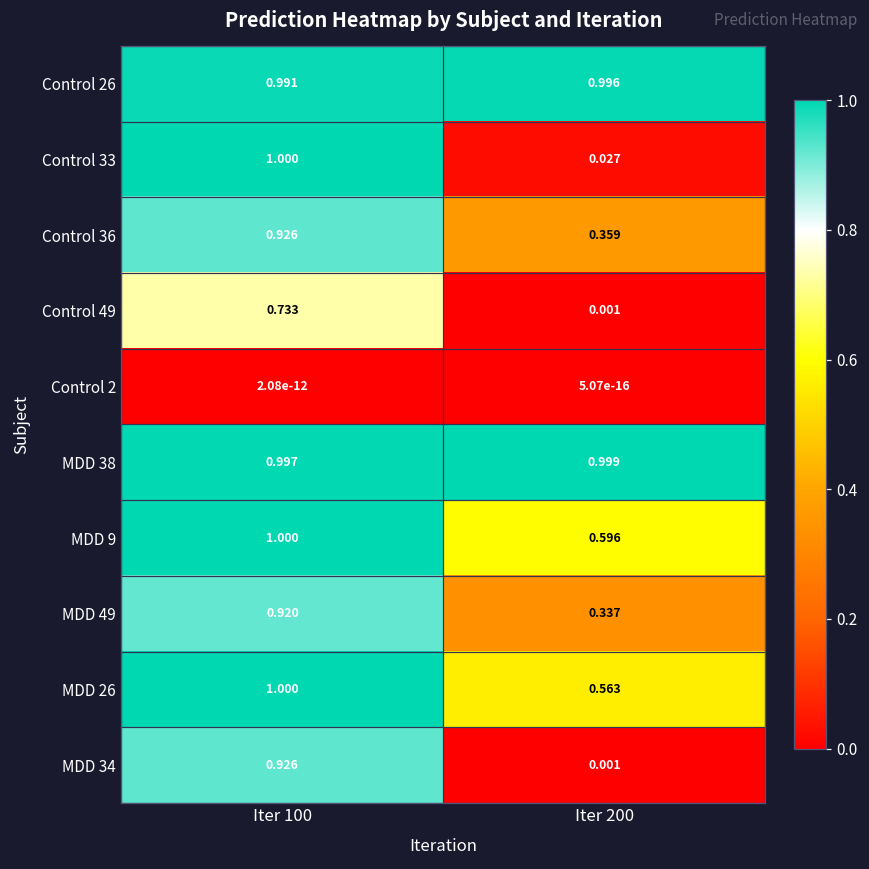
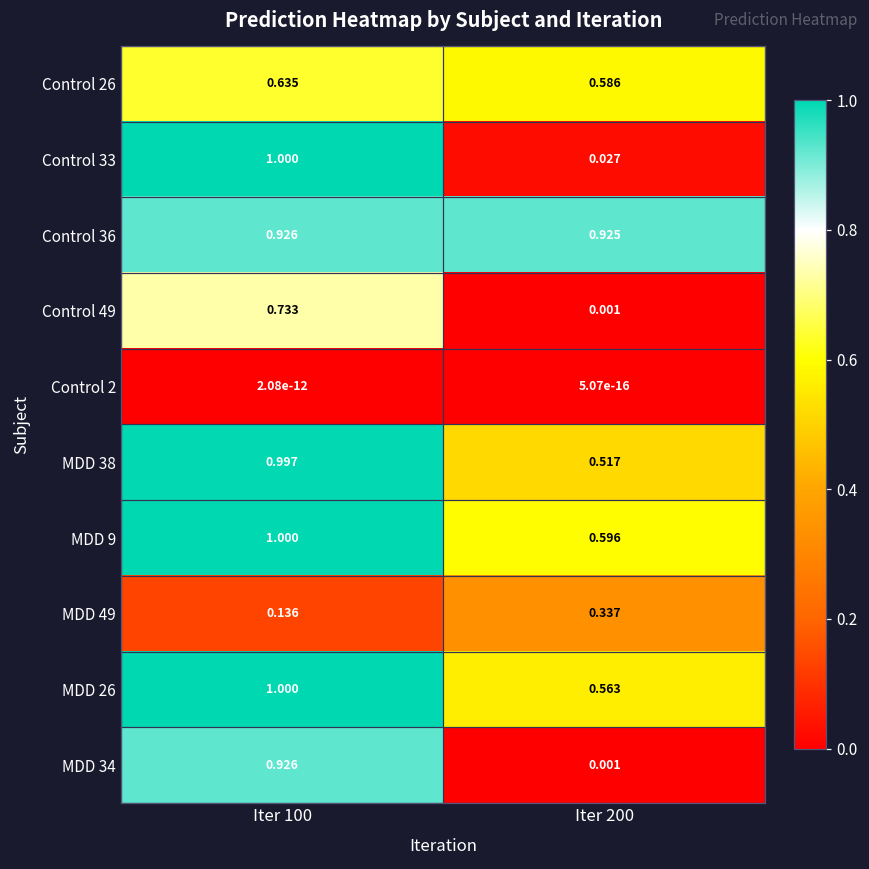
Control 26, Iter 100: 0.991 -> 0.635
Control 26, Iter 200: 0.996 -> 0.586
Control 36, Iter 200: 0.359 -> 0.925
MDD 38, Iter 200: 0.999 -> 0.517
MDD 49, Iter 100: 0.920 -> 0.136
